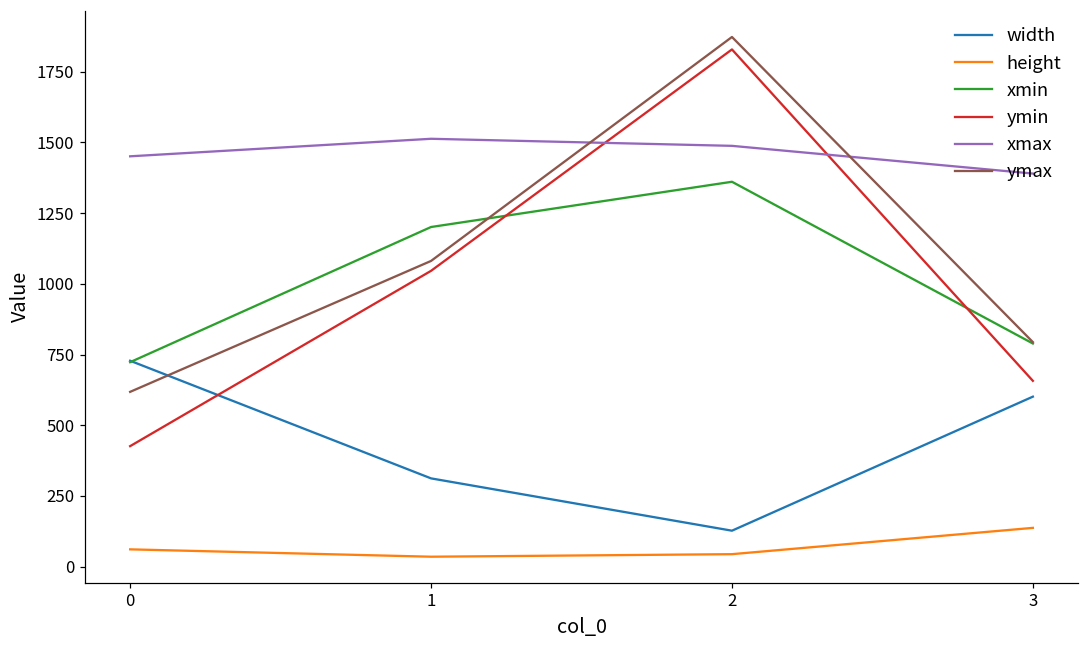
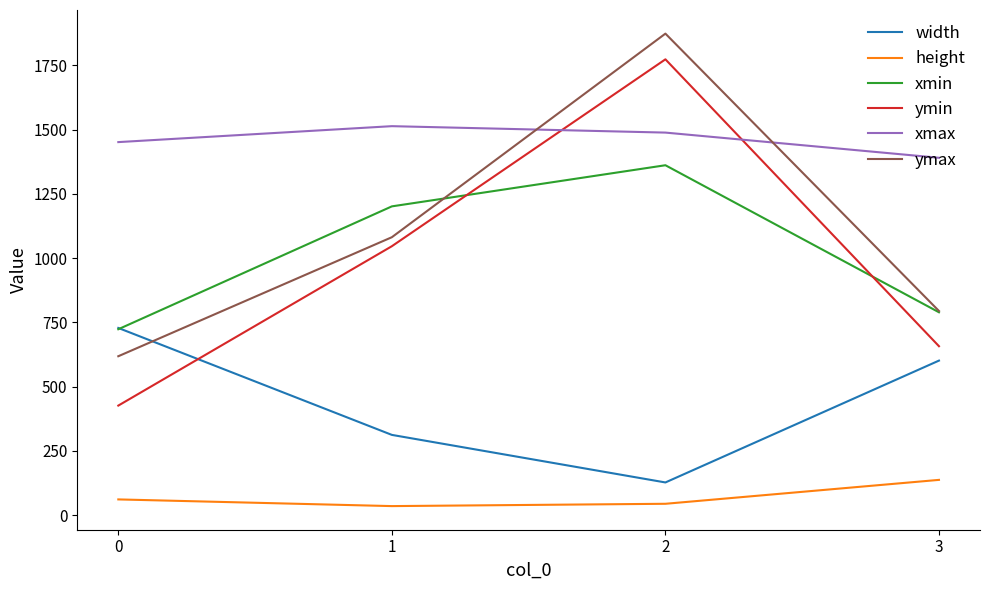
ymin, 2: 1830 -> 1770
